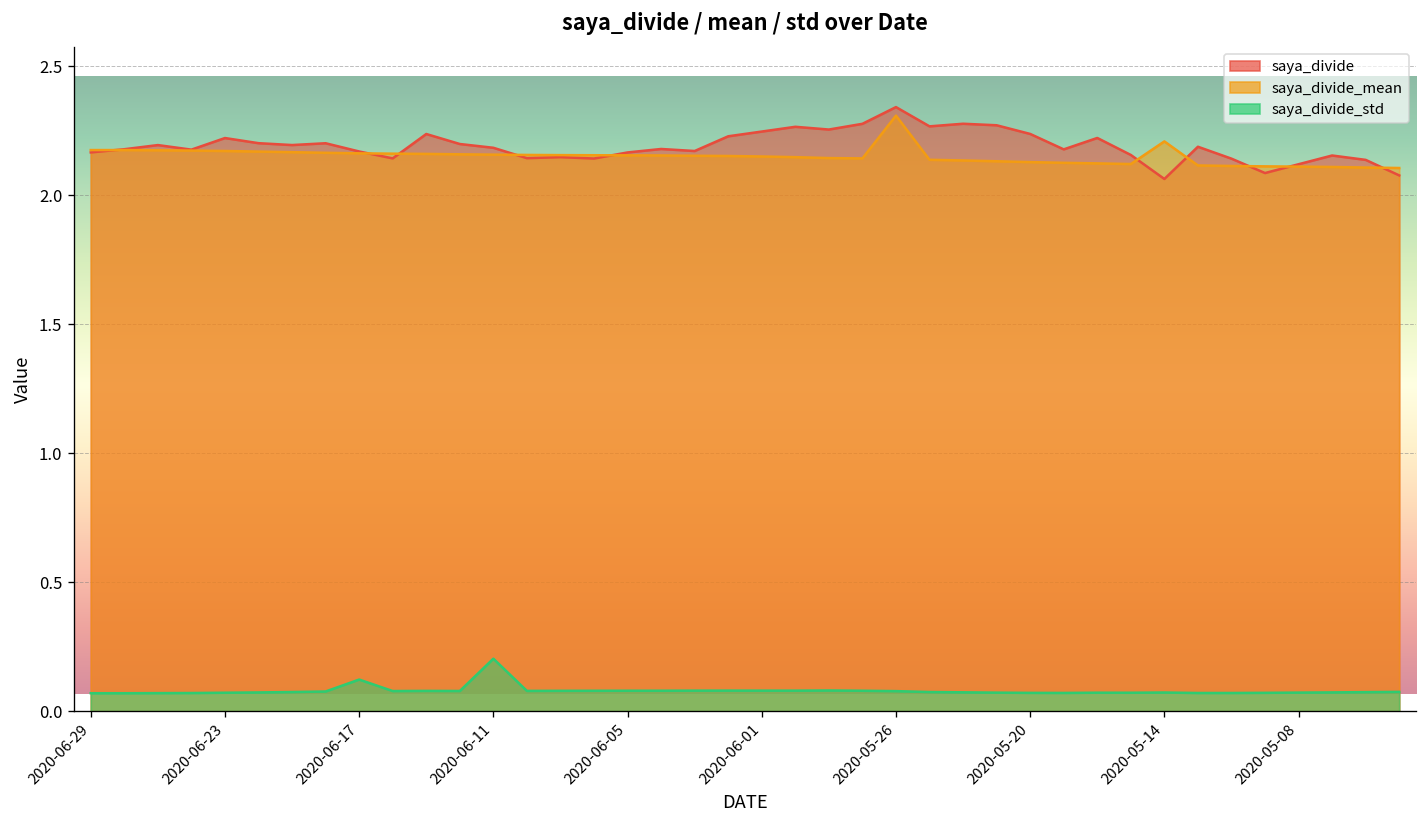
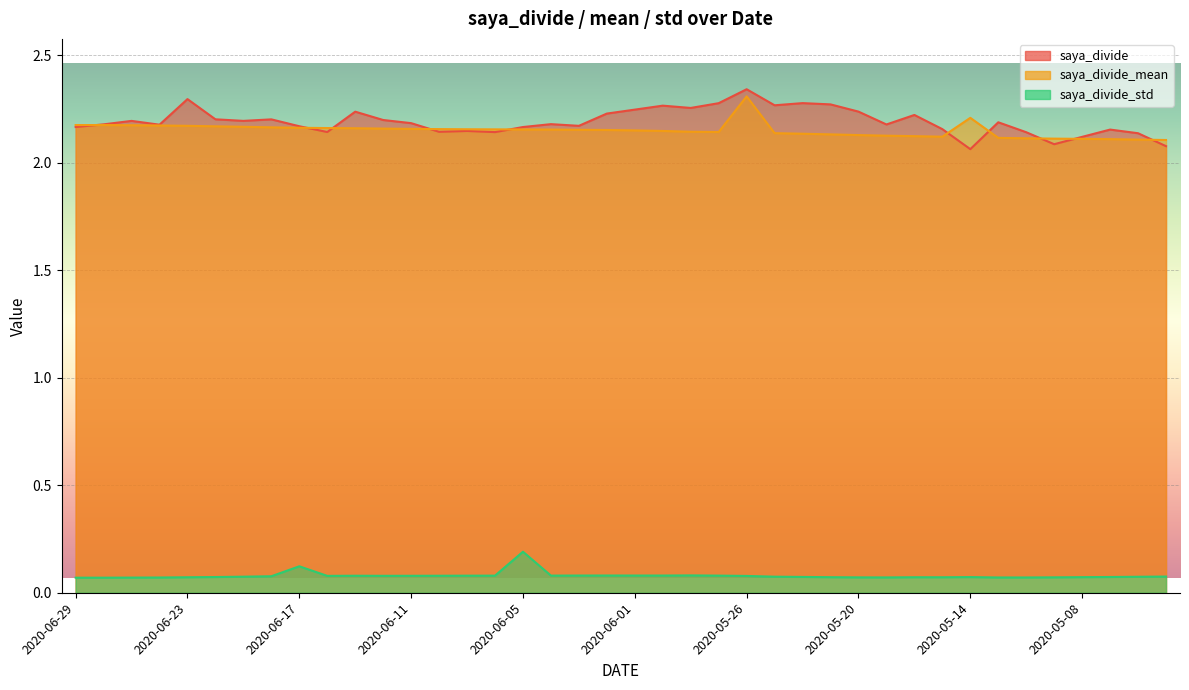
saya_divide, 2020-06-23: 2.22 -> 2.30
saya_divide_std, 2020-06-11: 0.20 -> 0.08
saya_divide_std, 2020-06-05: 0.08 -> 0.19
